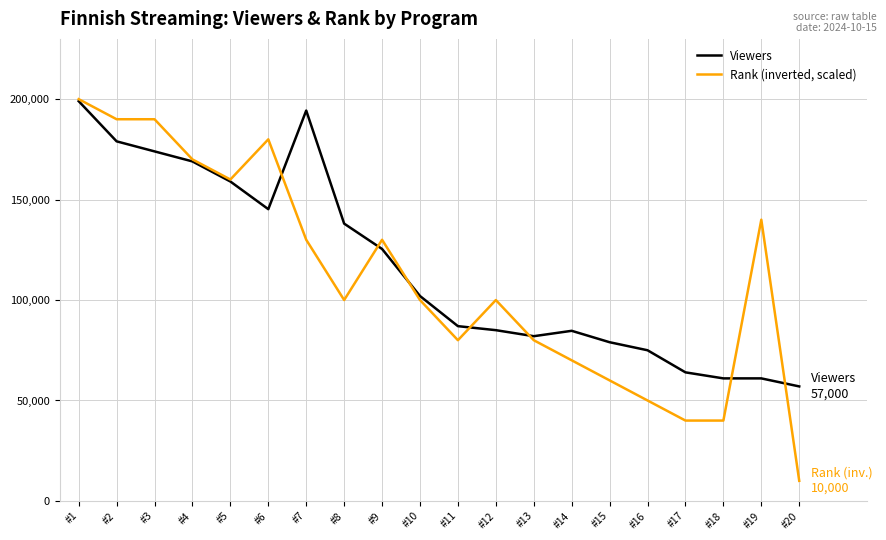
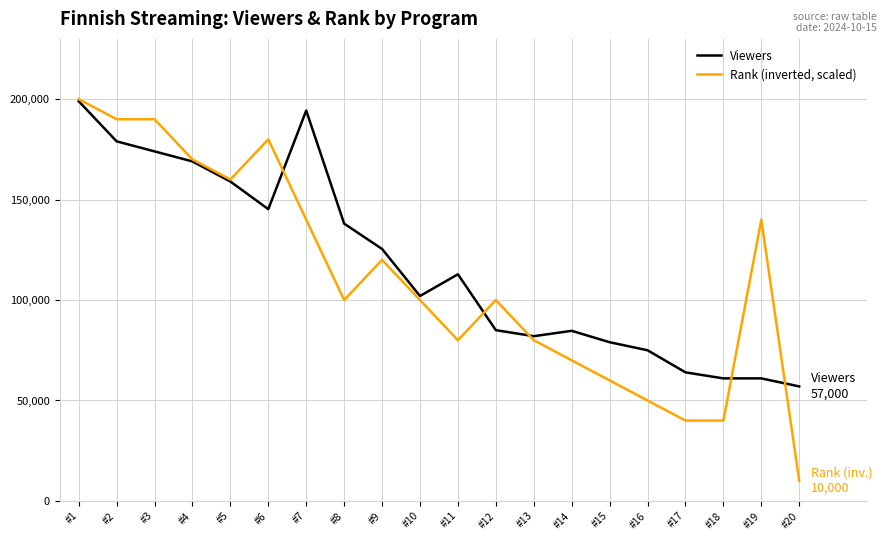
Rank (inverted, scaled), #7: 130,000 -> 140,000
Rank (inverted, scaled), #9: 130,000 -> 120,000
Viewers, #11: 87,000 -> 113,000
